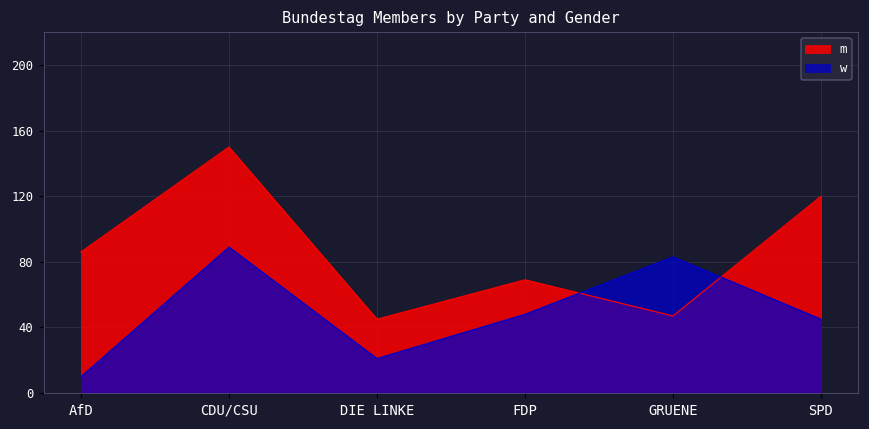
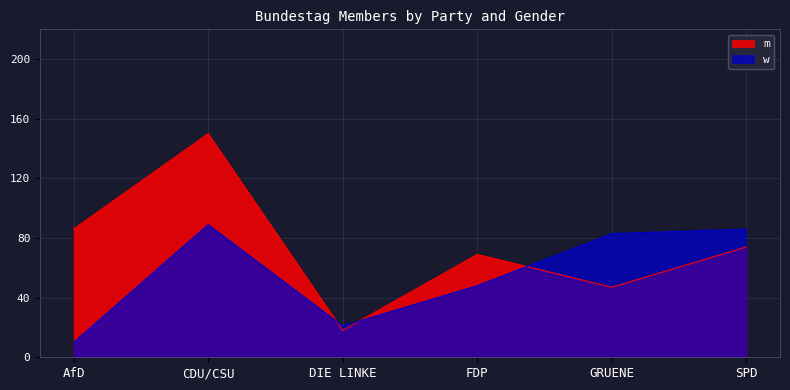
m, DIE LINKE: 45 -> 18
m, SPD: 120 -> 74
w, SPD: 45 -> 86
